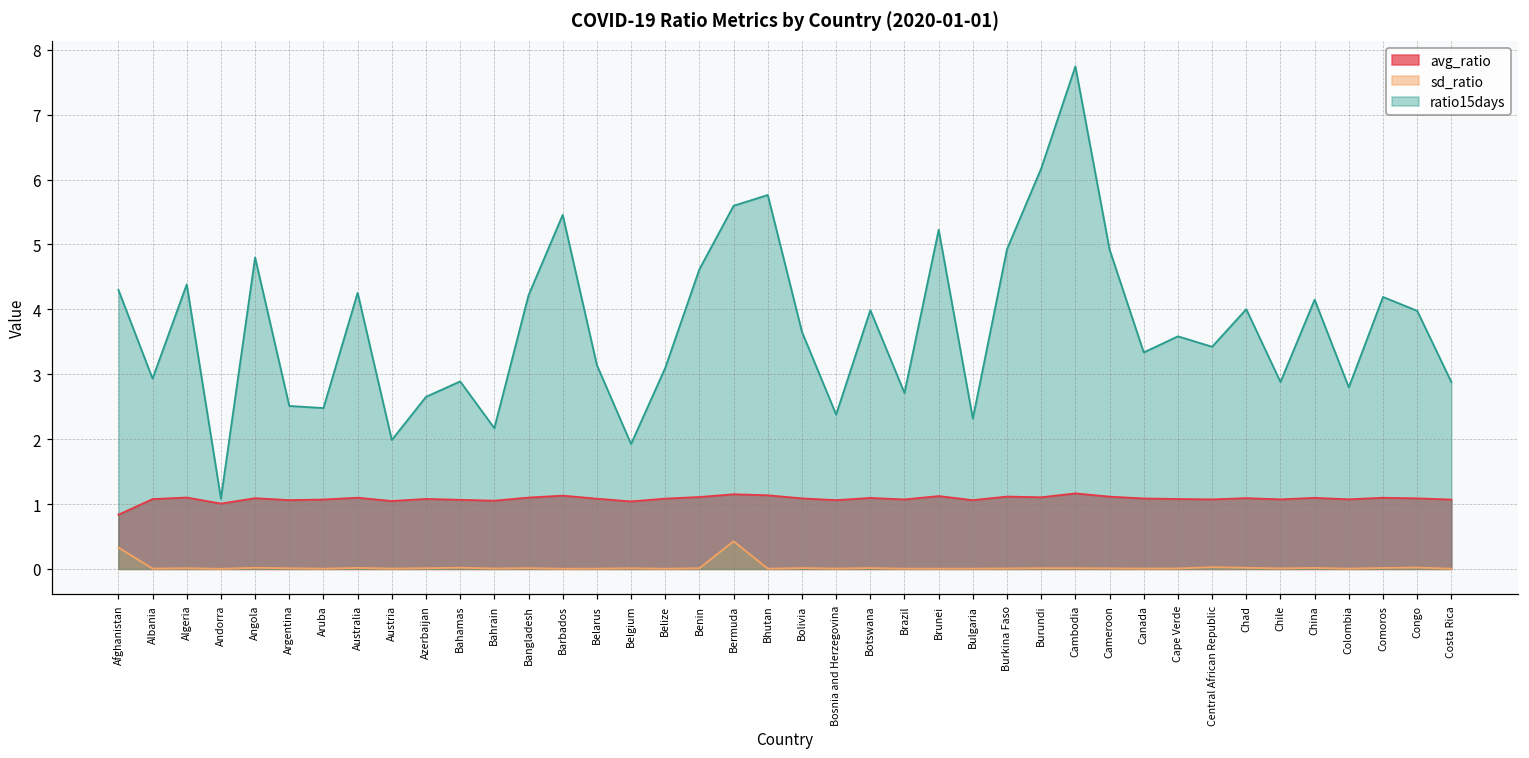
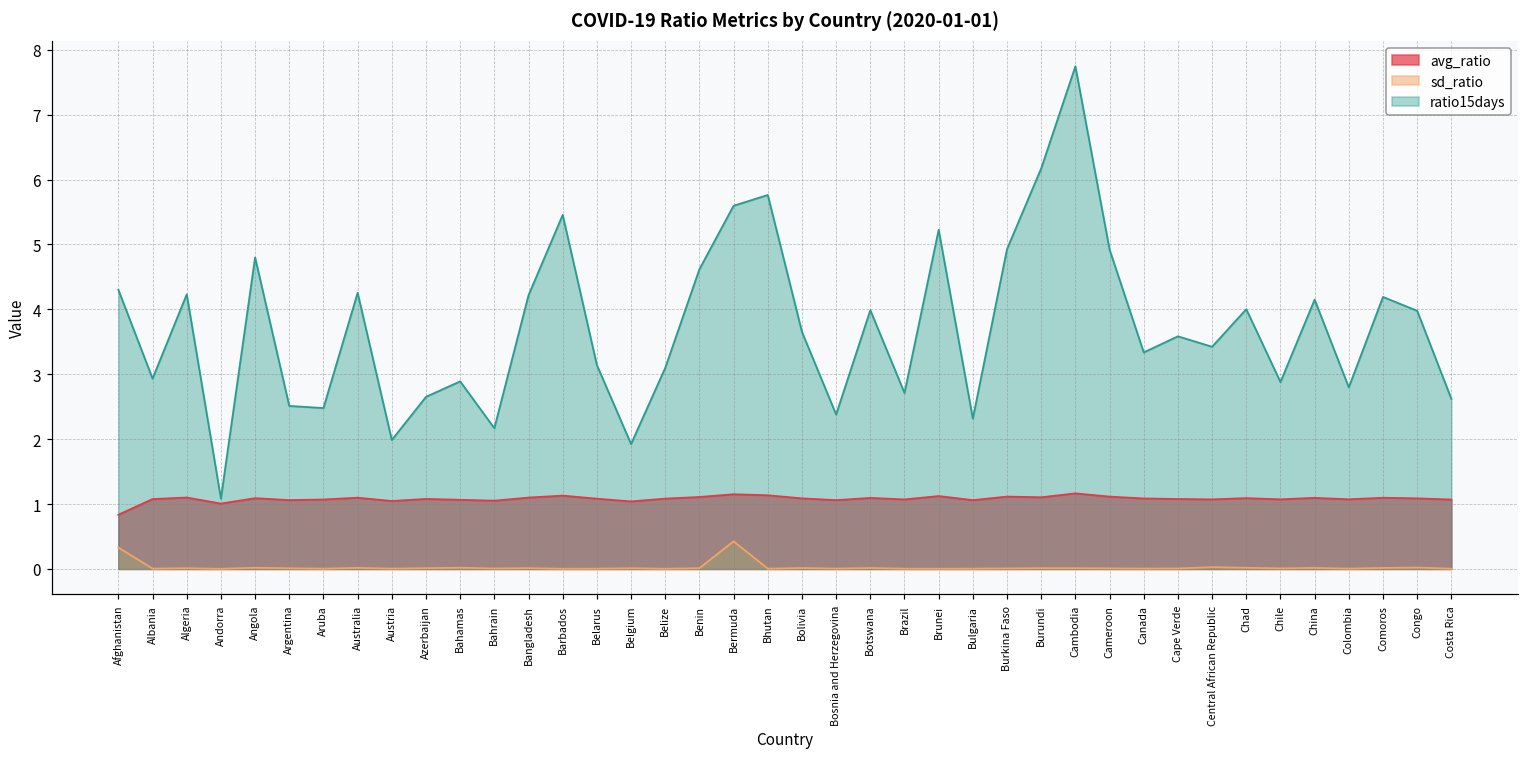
ratio15days, Algeria: 4.4 -> 4.2
ratio15days, Costa Rica: 2.9 -> 2.6
